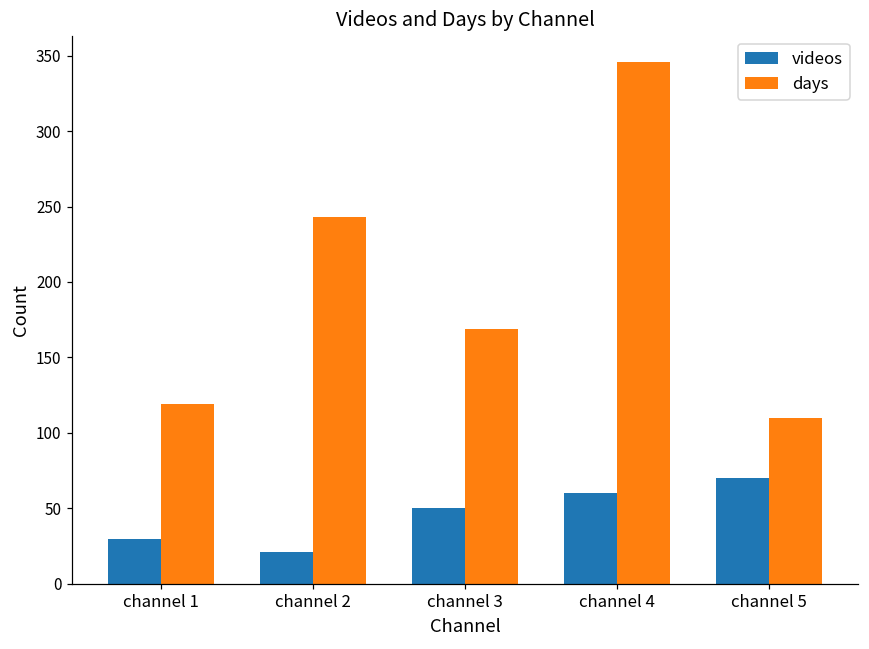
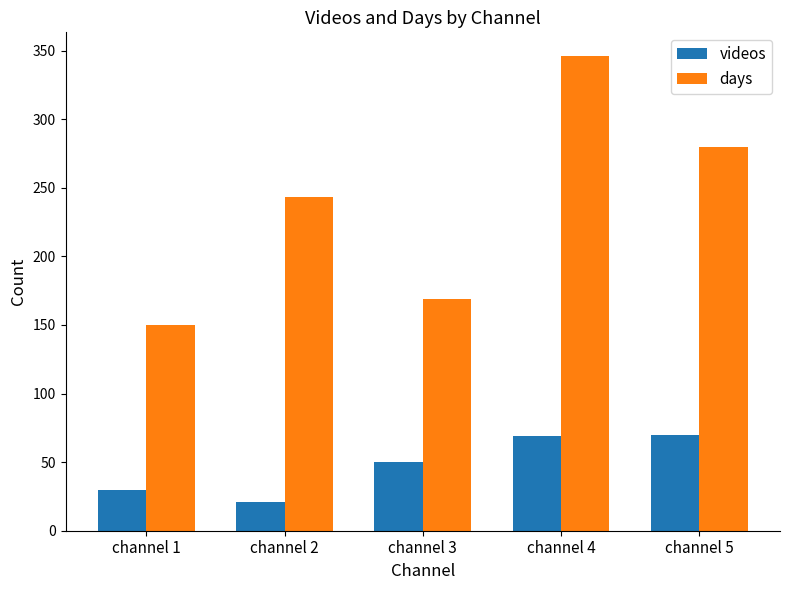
days, channel 1: 119 -> 150
videos, channel 4: 60 -> 69
days, channel 5: 110 -> 280
